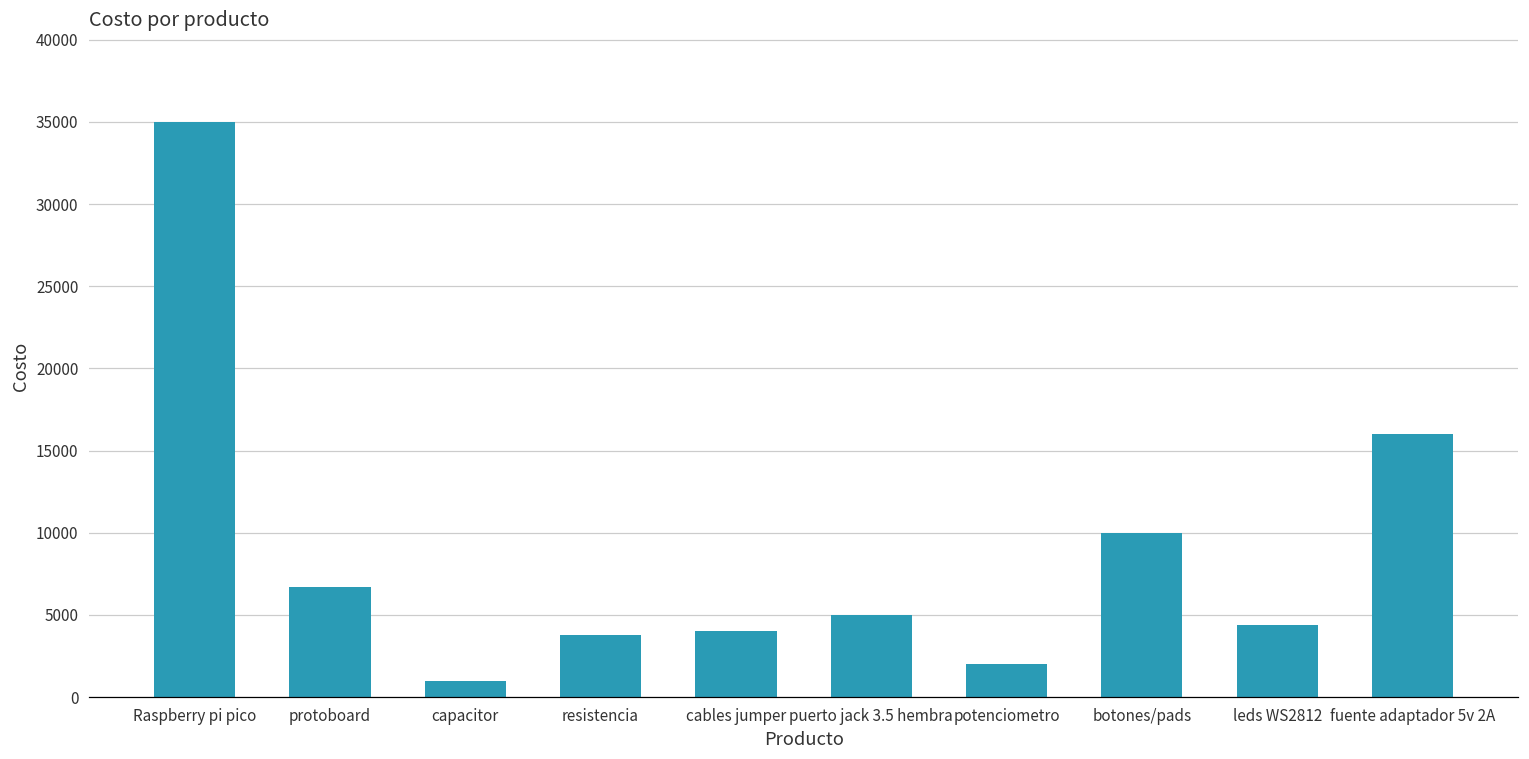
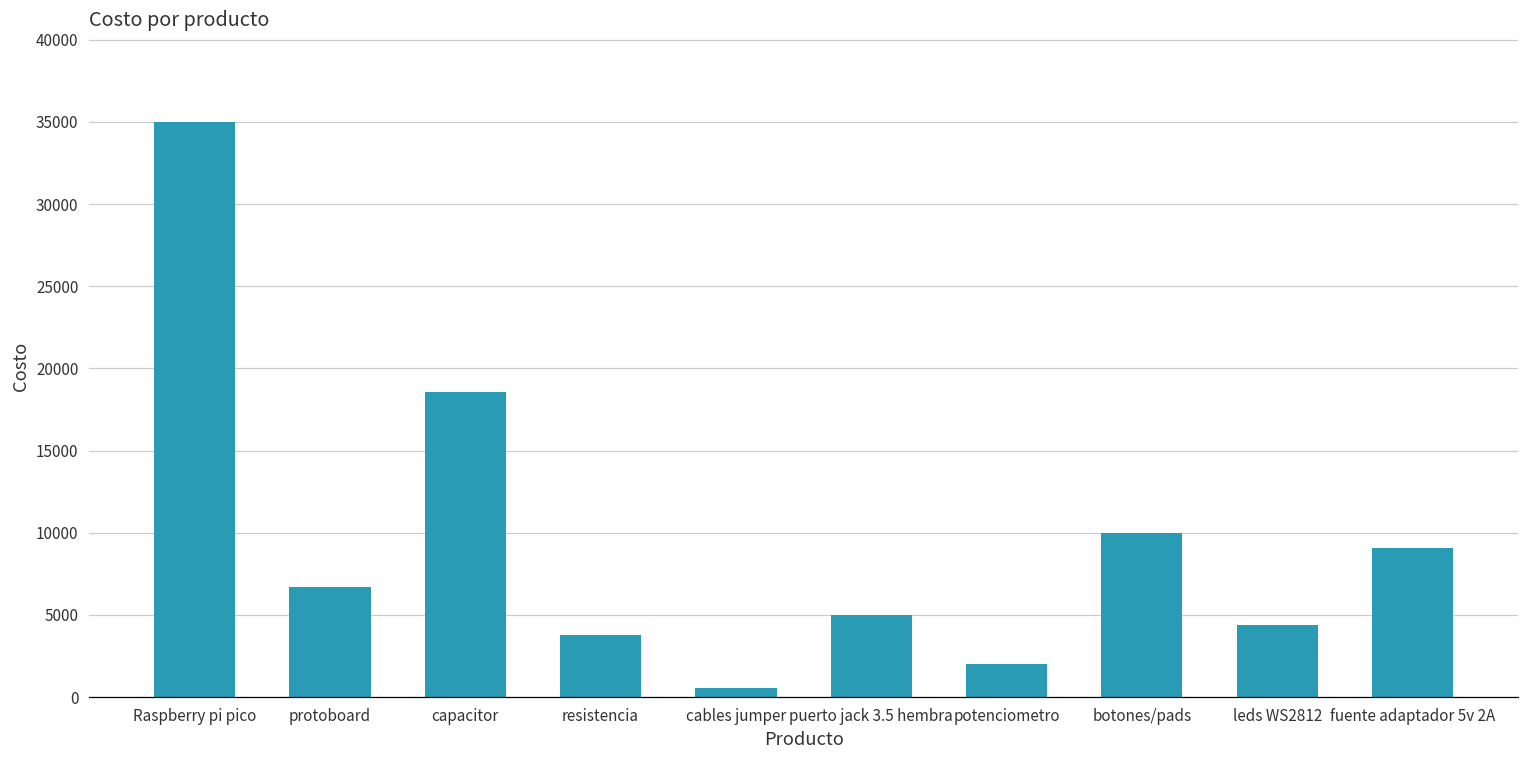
capacitor: 1000 -> 18500
cables jumper: 4000 -> 600
fuente adaptador 5v 2A: 16000 -> 9100
